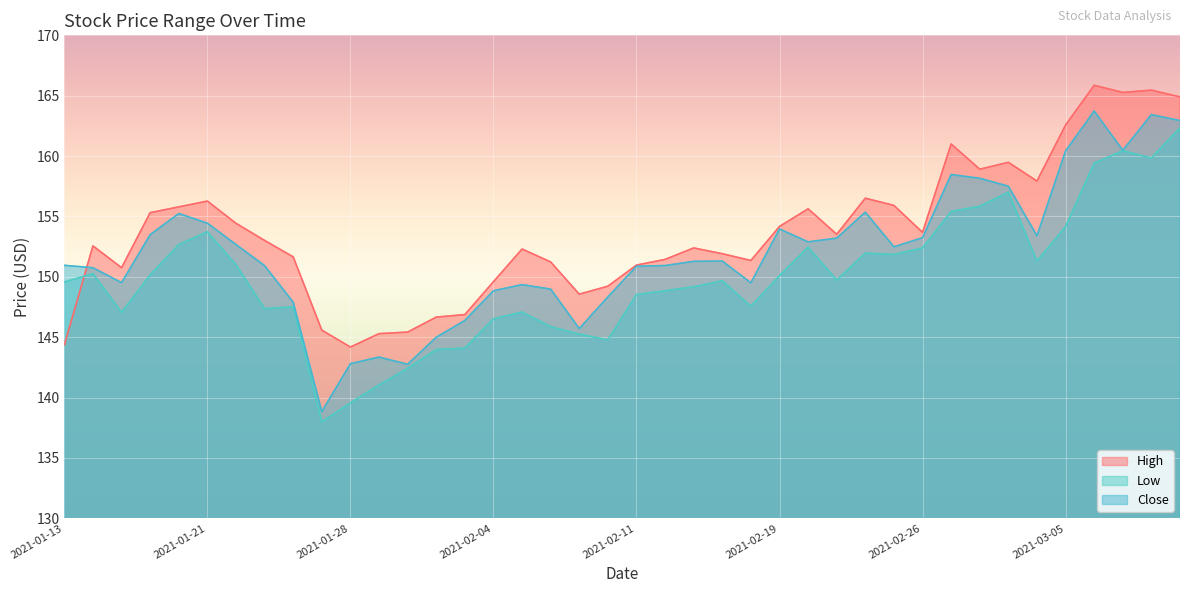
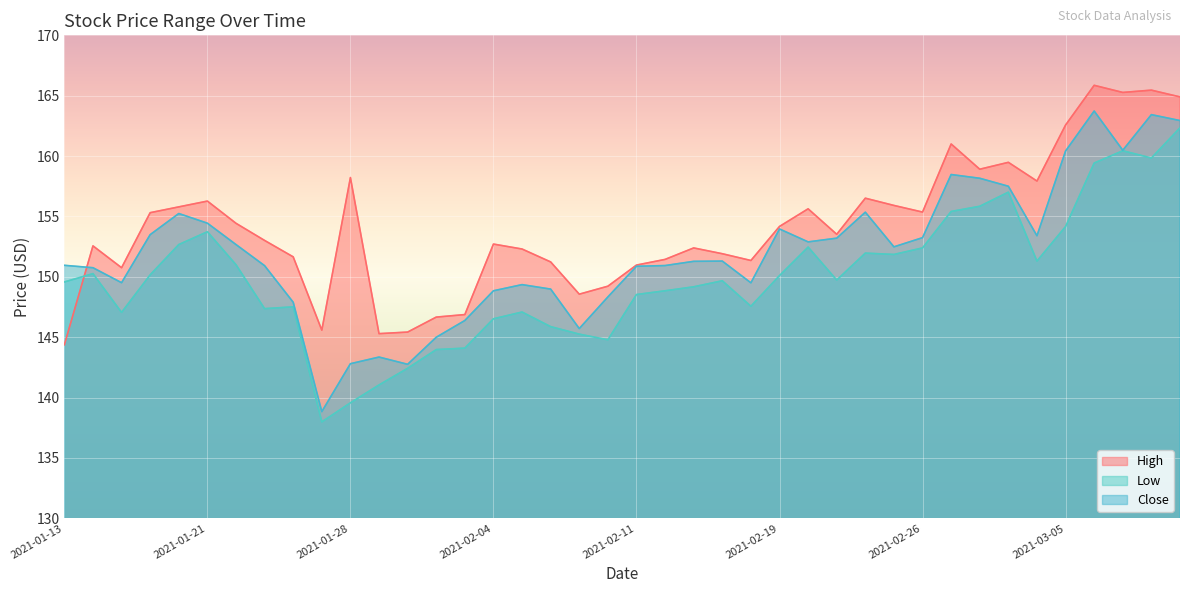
High, 2021-01-28: 144.2 -> 158.2
High, 2021-02-04: 149.6 -> 152.7
High, 2021-02-26: 153.7 -> 155.4
